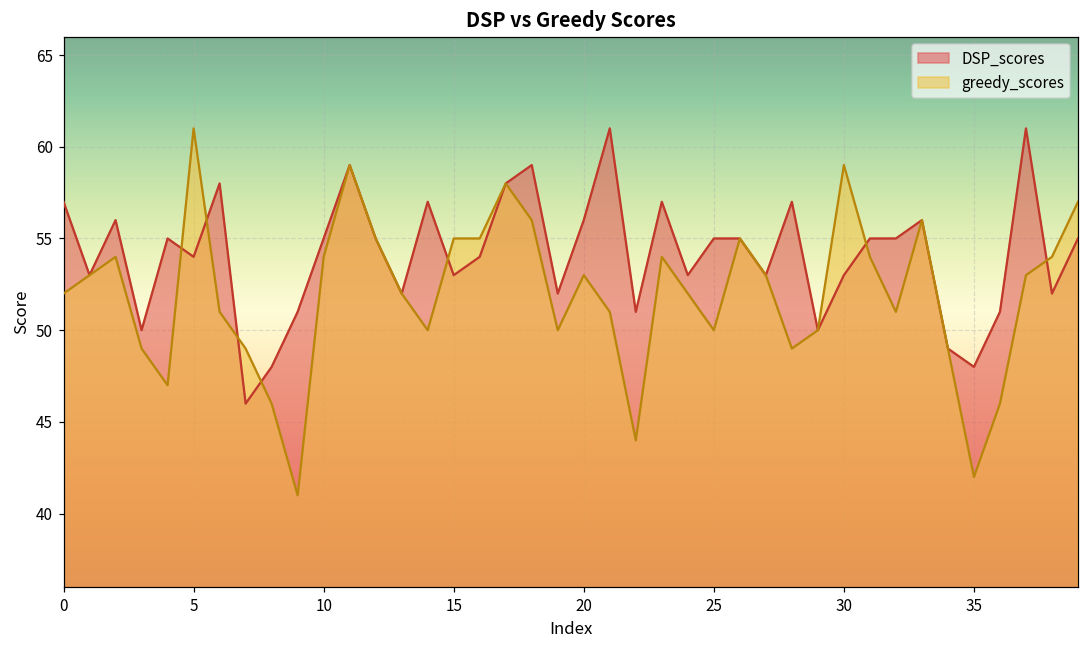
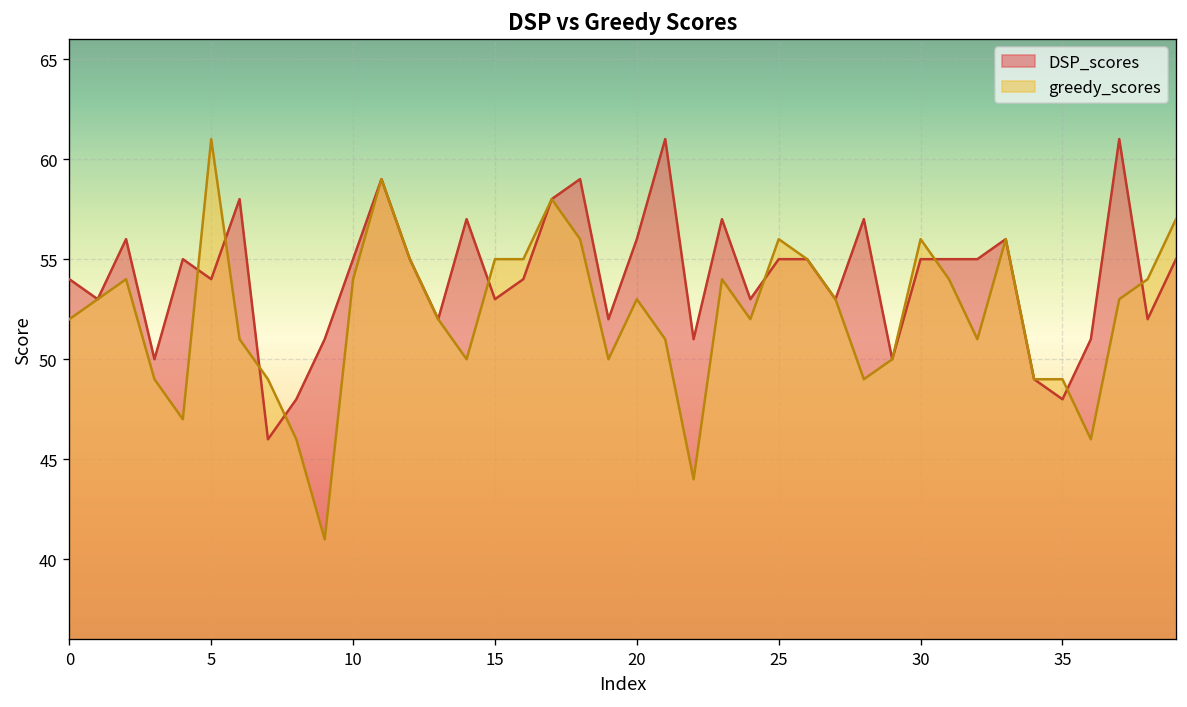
DSP_scores, 0: 57 -> 54
greedy_scores, 25: 50 -> 56
DSP_scores, 30: 53 -> 55
greedy_scores, 30: 59 -> 56
greedy_scores, 35: 42 -> 49
